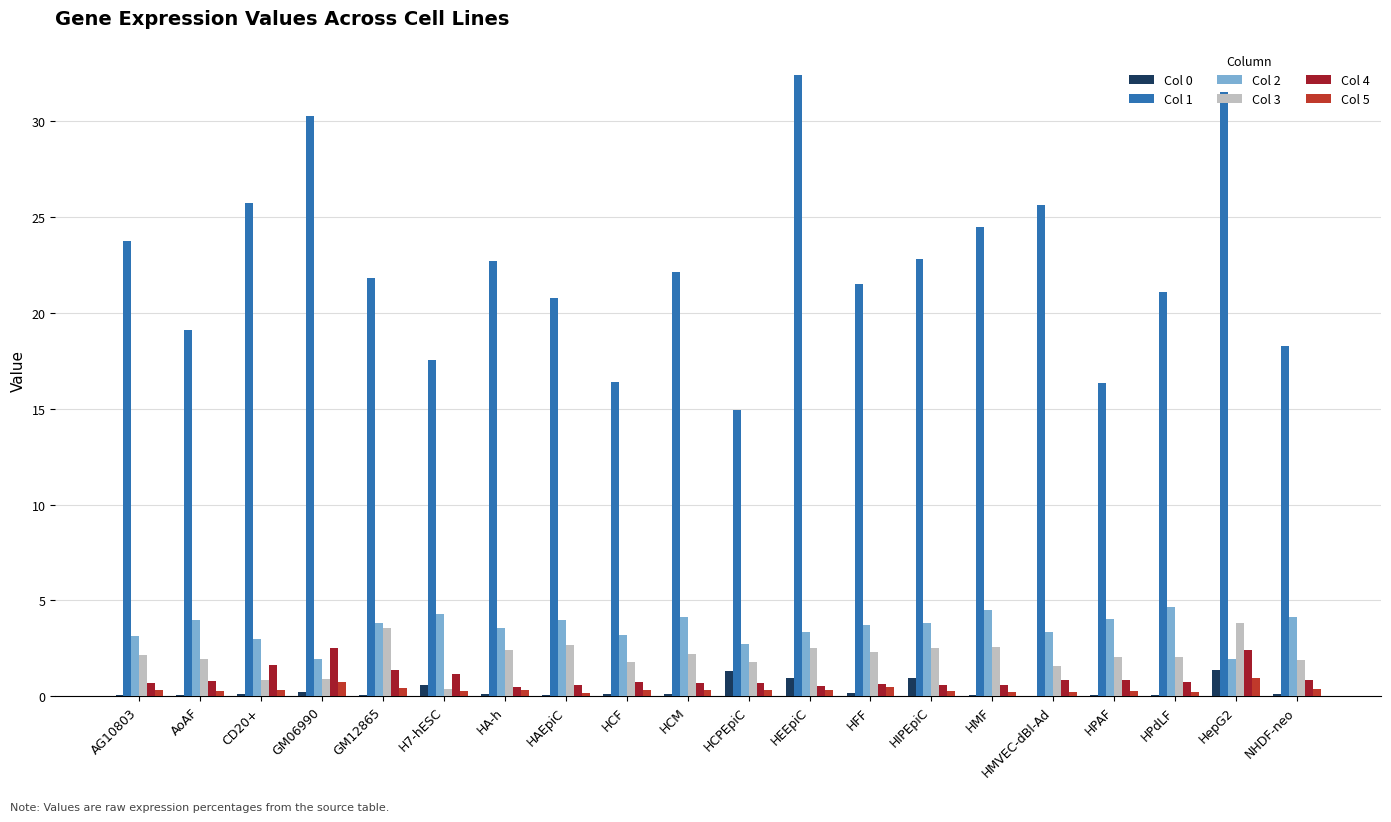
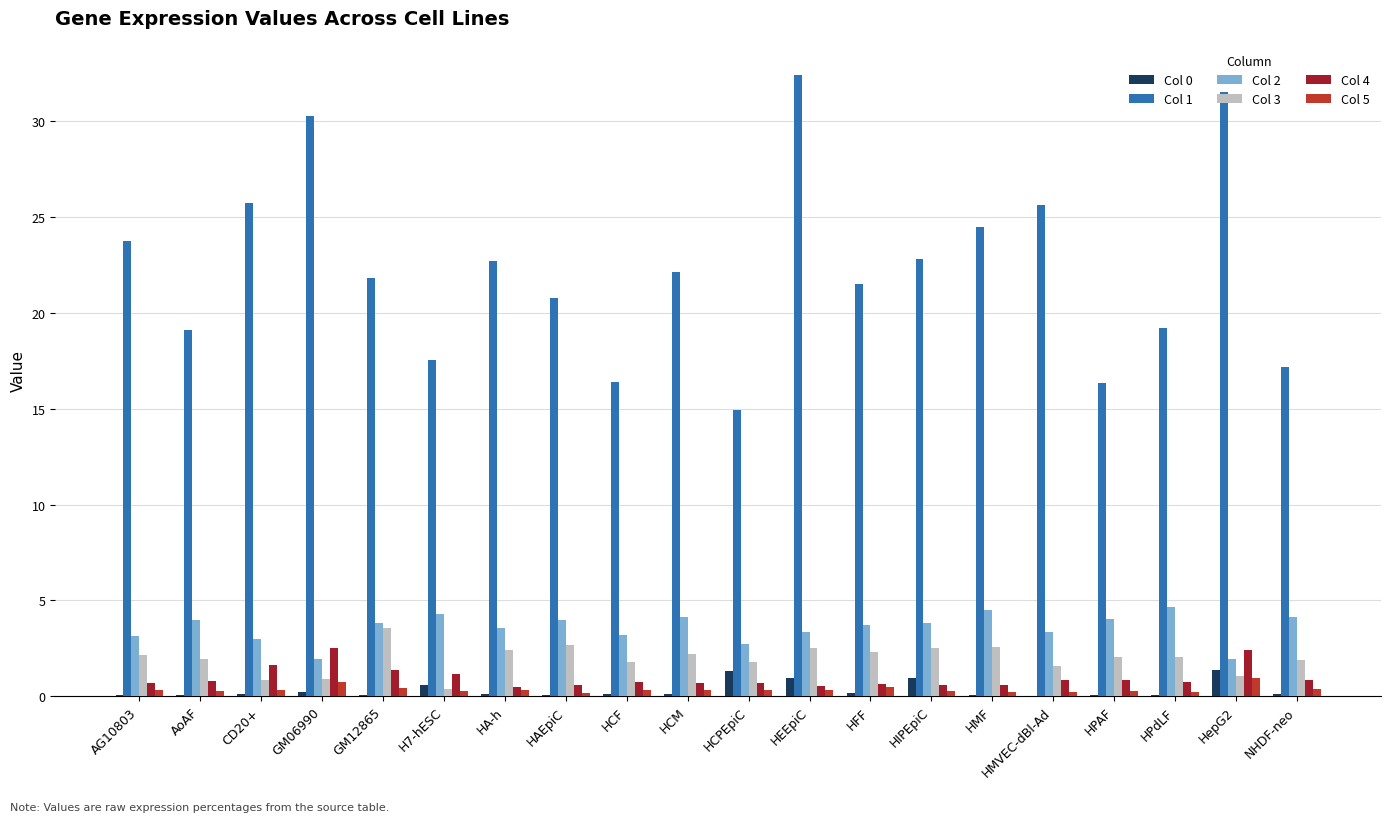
Col 1, HPdLF: 21.1 -> 19.2
Col 3, HepG2: 3.8 -> 1.1
Col 1, NHDF-neo: 18.3 -> 17.2
